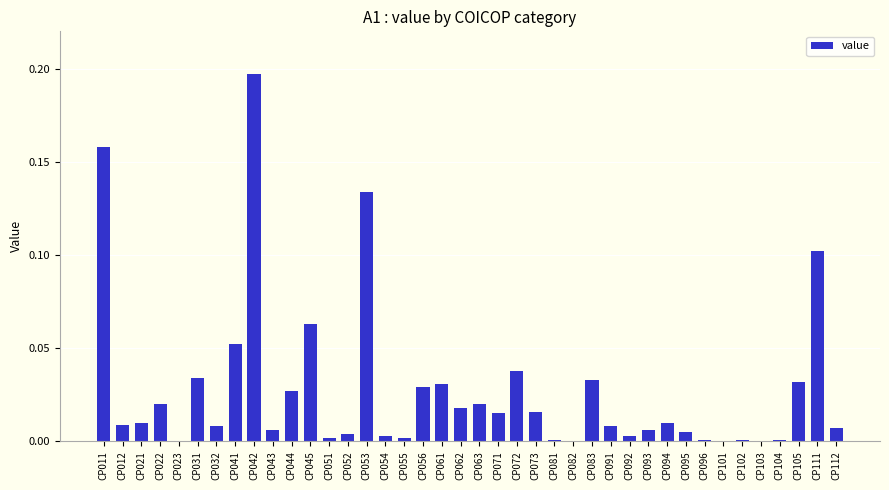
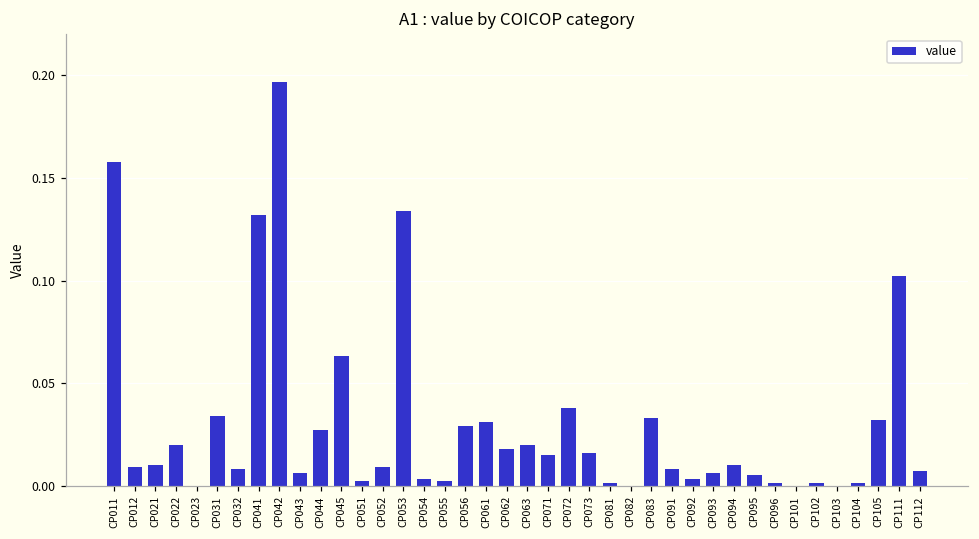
CP041: 0.052 -> 0.132
CP052: 0.004 -> 0.009
